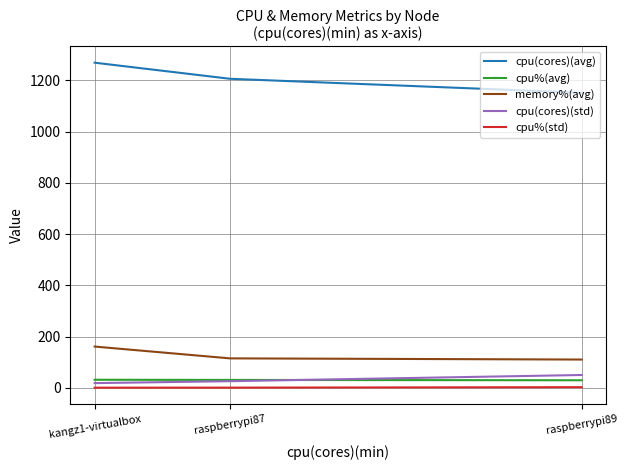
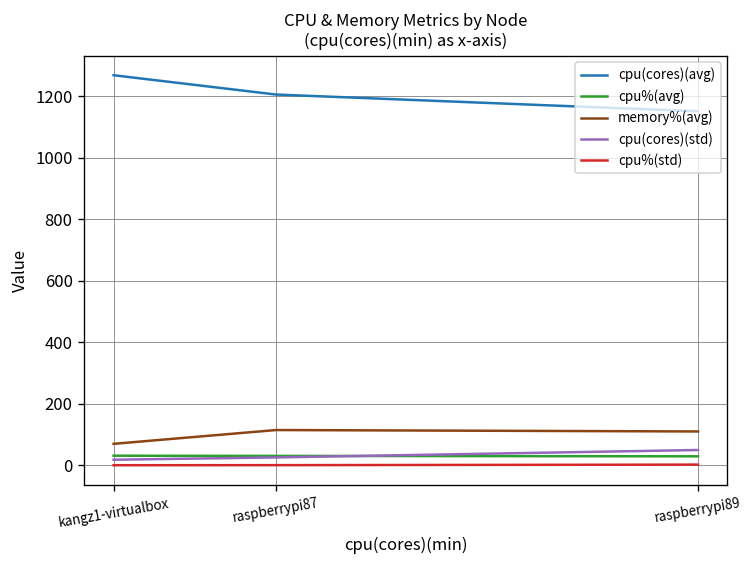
memory%(avg), kangz1-virtualbox: 160 -> 70
